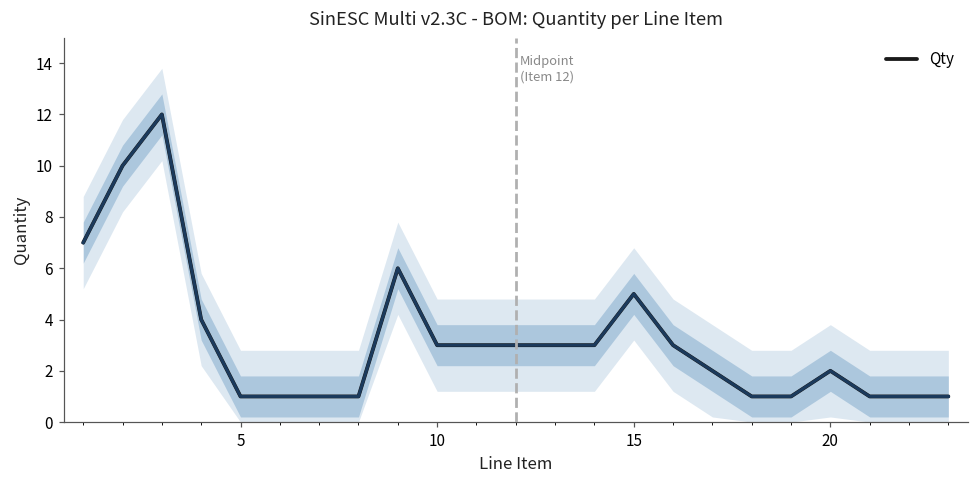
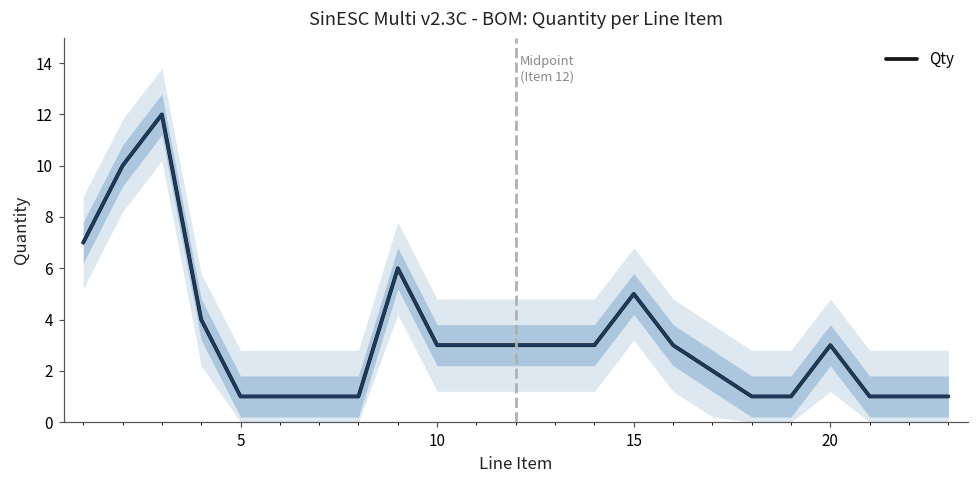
Qty, 20: 2 -> 3
